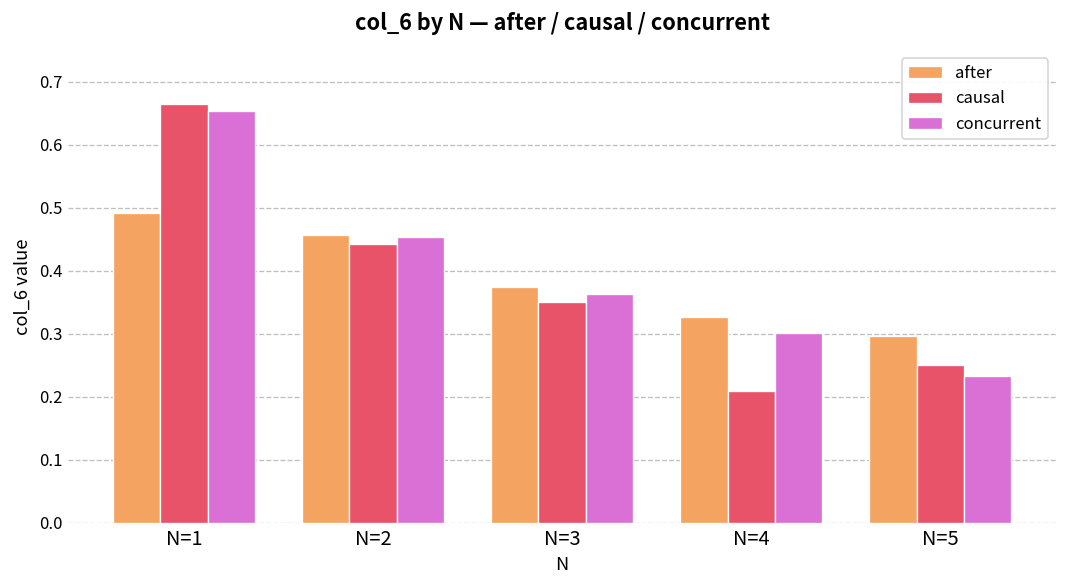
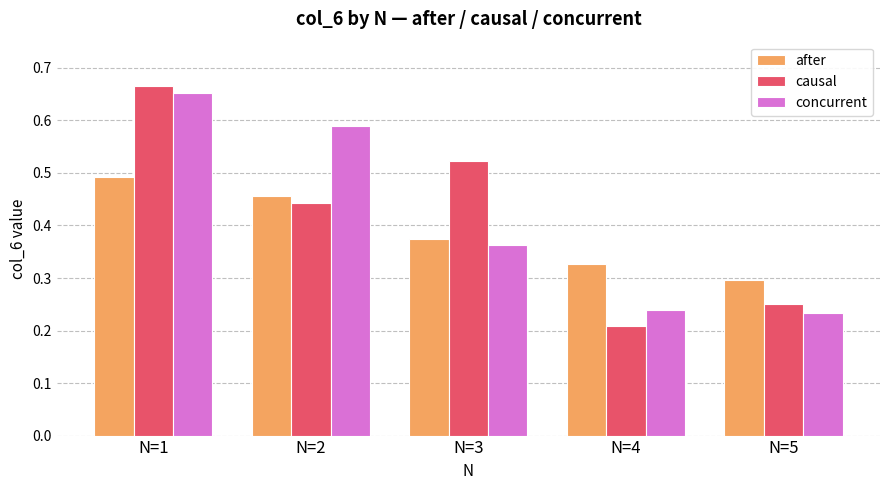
concurrent, N=2: 0.45 -> 0.59
causal, N=3: 0.35 -> 0.52
concurrent, N=4: 0.30 -> 0.24
